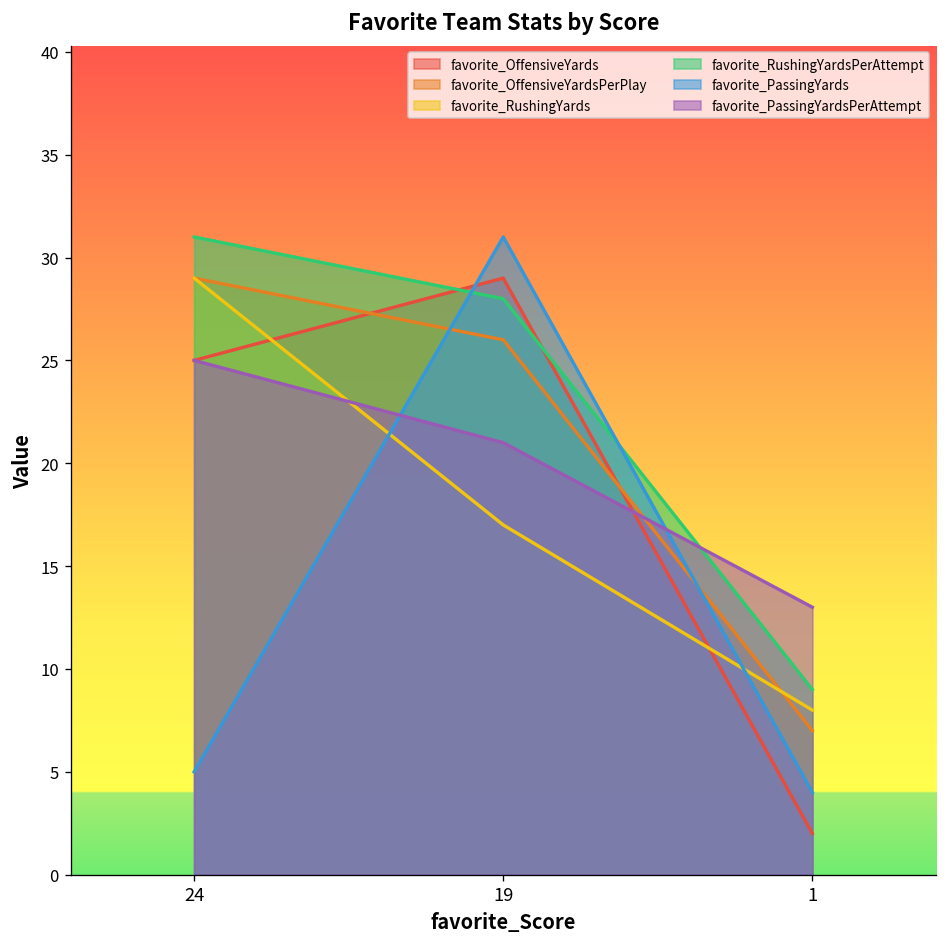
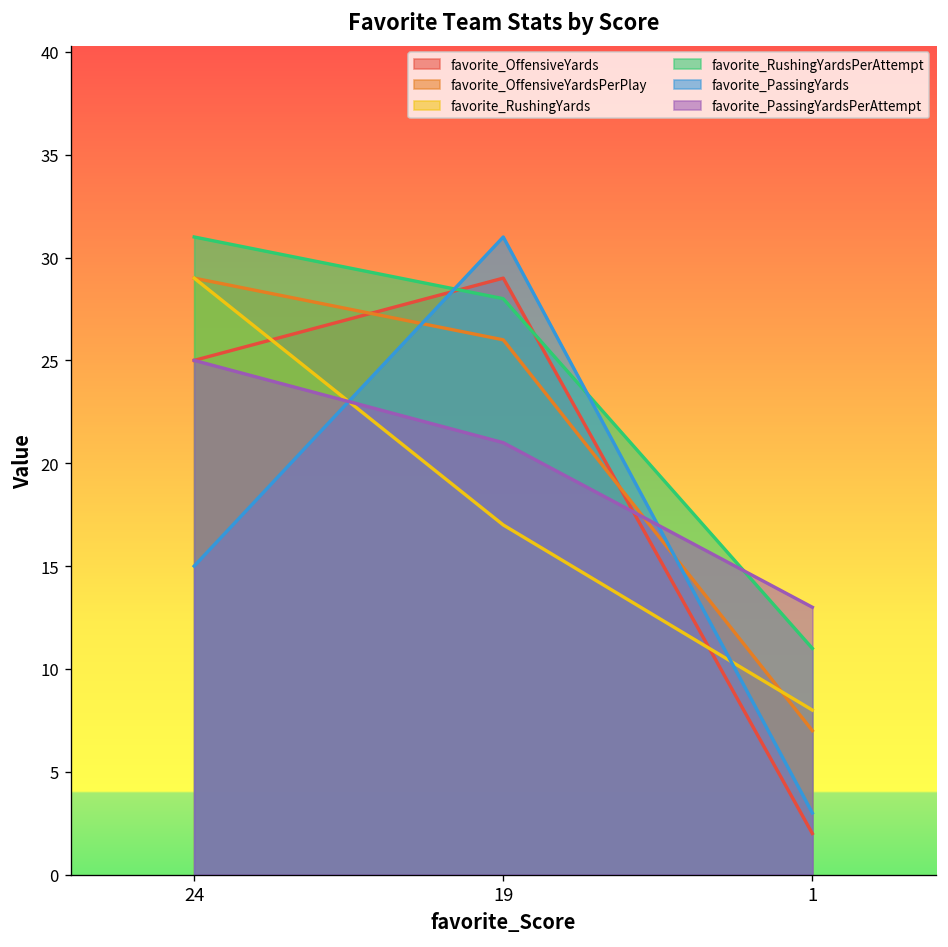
favorite_PassingYards, 24: 5 -> 15
favorite_RushingYardsPerAttempt, 1: 9 -> 11
favorite_PassingYards, 1: 4 -> 3
